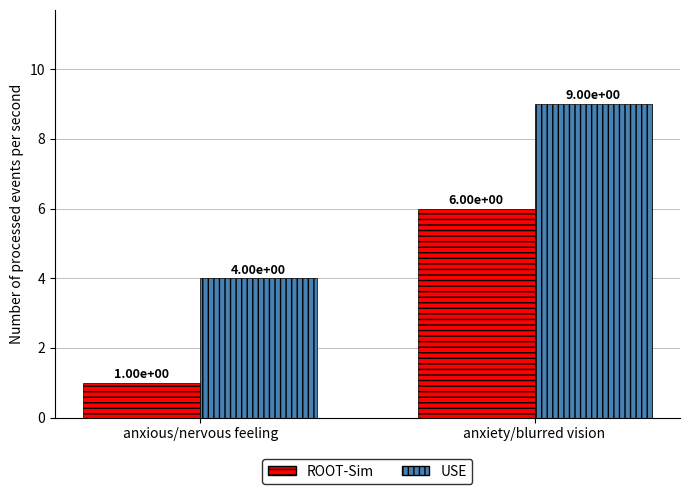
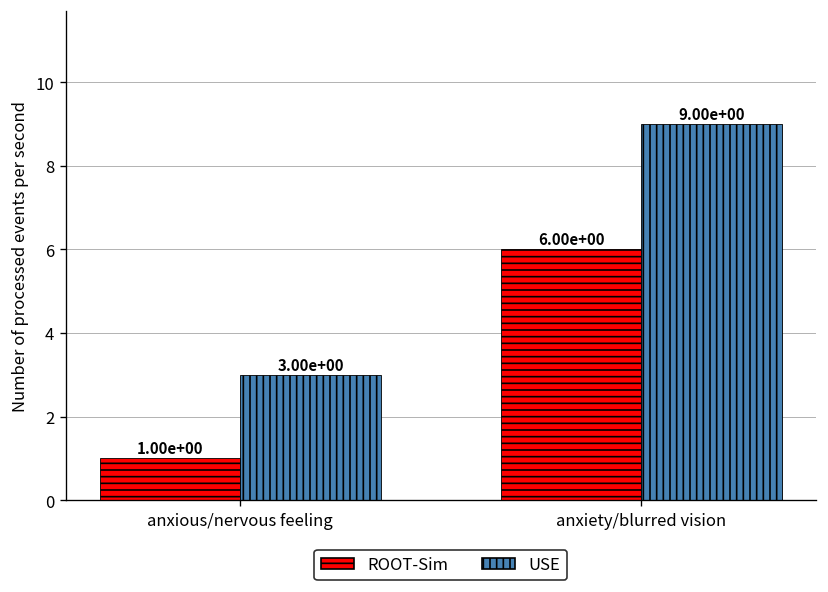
USE, anxious/nervous feeling: 4.00e+00 -> 3.00e+00
